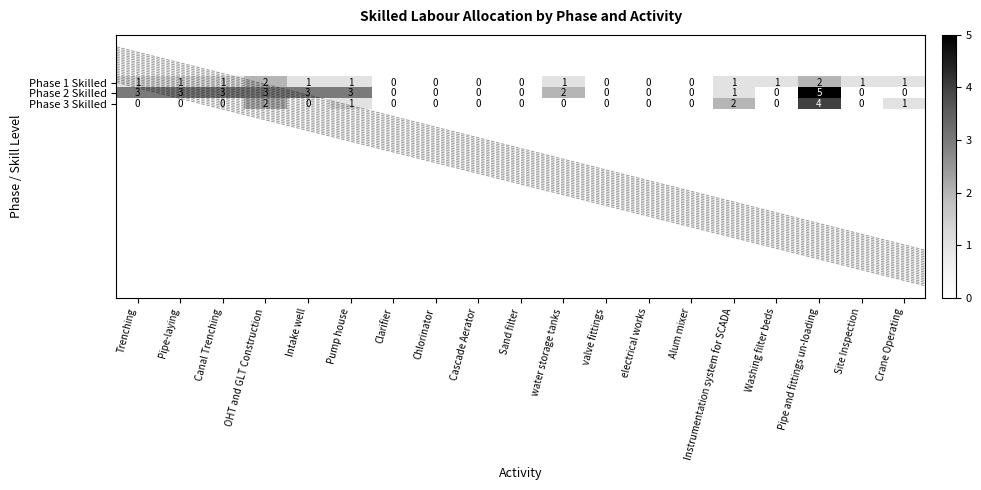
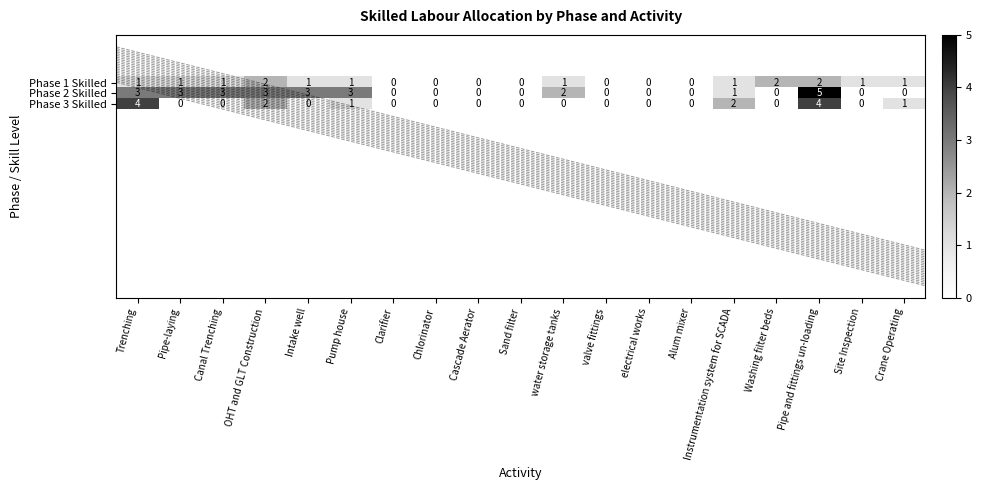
Phase 1 Skilled, Washing filter beds: 1 -> 2
Phase 3 Skilled, Trenching: 0 -> 4
